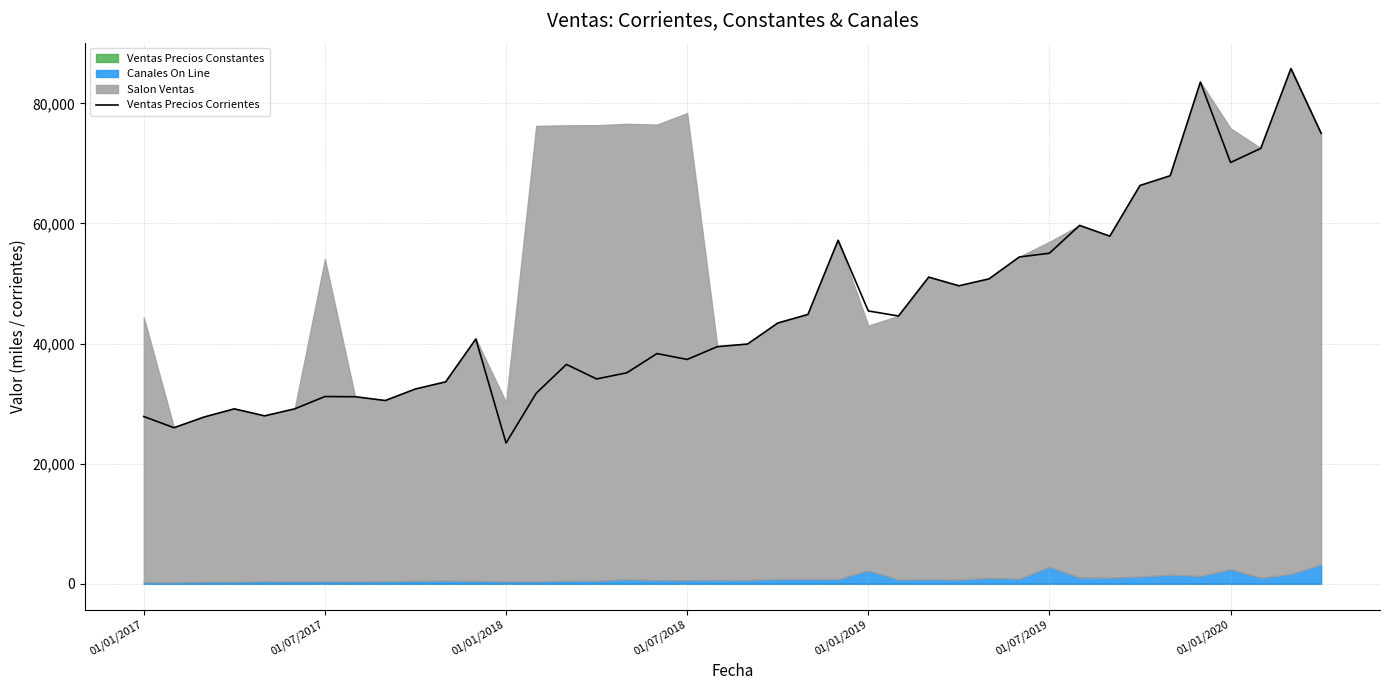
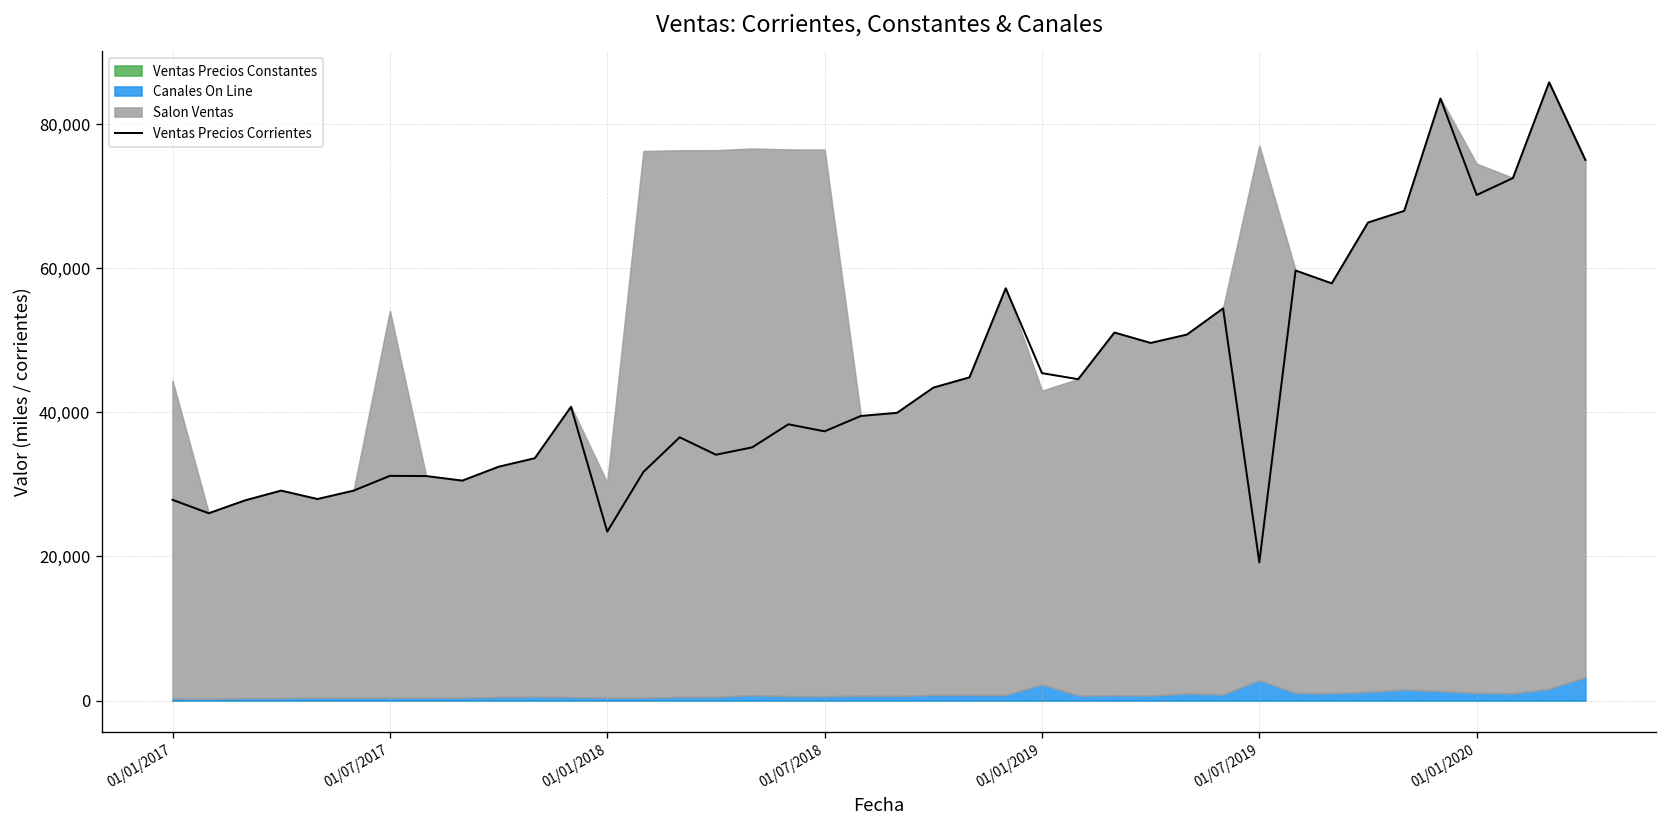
Salon Ventas, 01/07/2018: 78,000 -> 76,000
Ventas Precios Corrientes, 01/07/2019: 55,000 -> 19,000
Salon Ventas, 01/07/2019: 54,000 -> 74,000
Canales On Line, 01/01/2020: 2,000 -> 1,000
